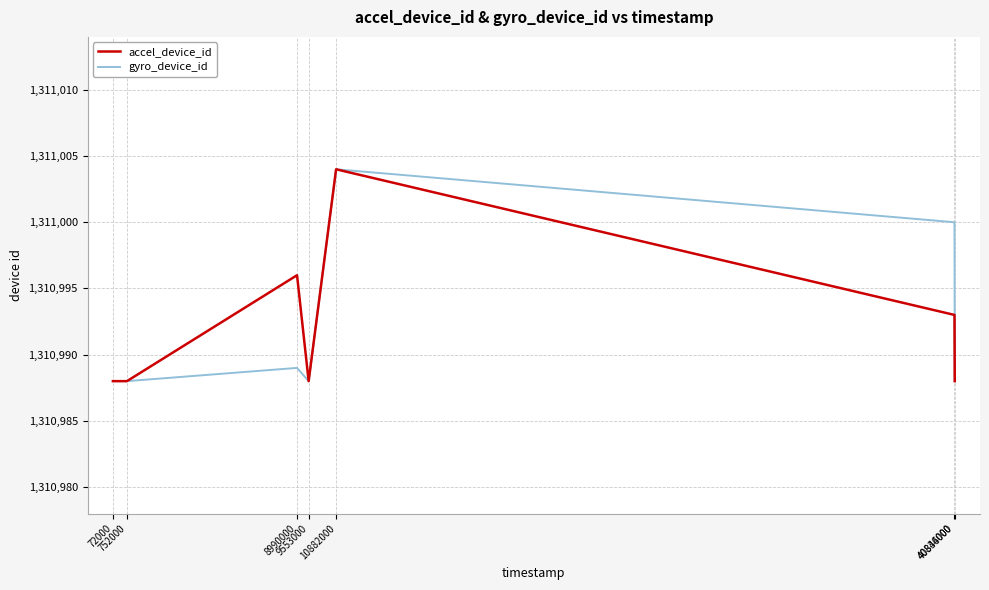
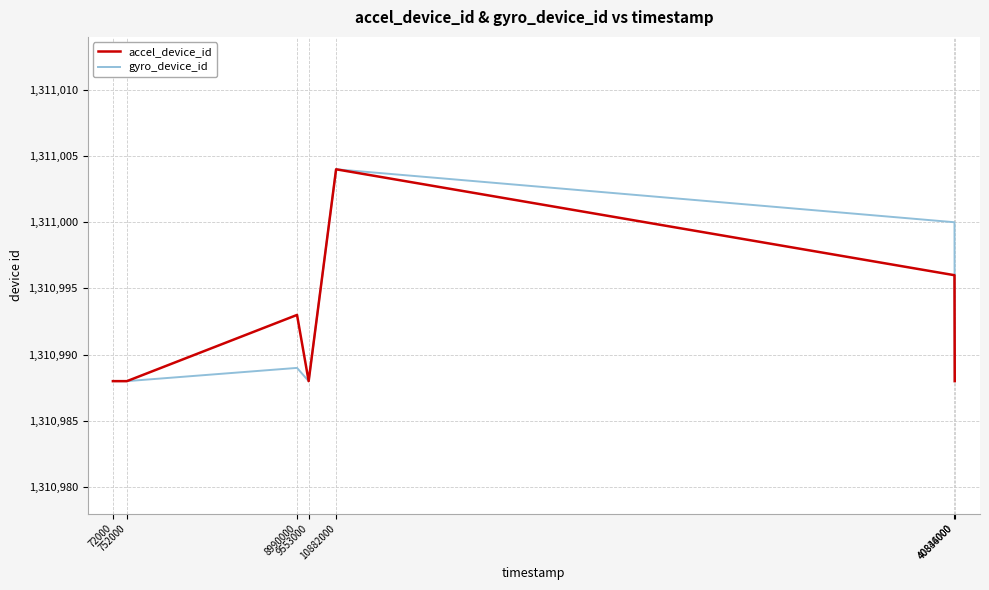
accel_device_id, 8990000: 1,310,996 -> 1,310,993
accel_device_id, 40834000: 1,310,993 -> 1,310,996
